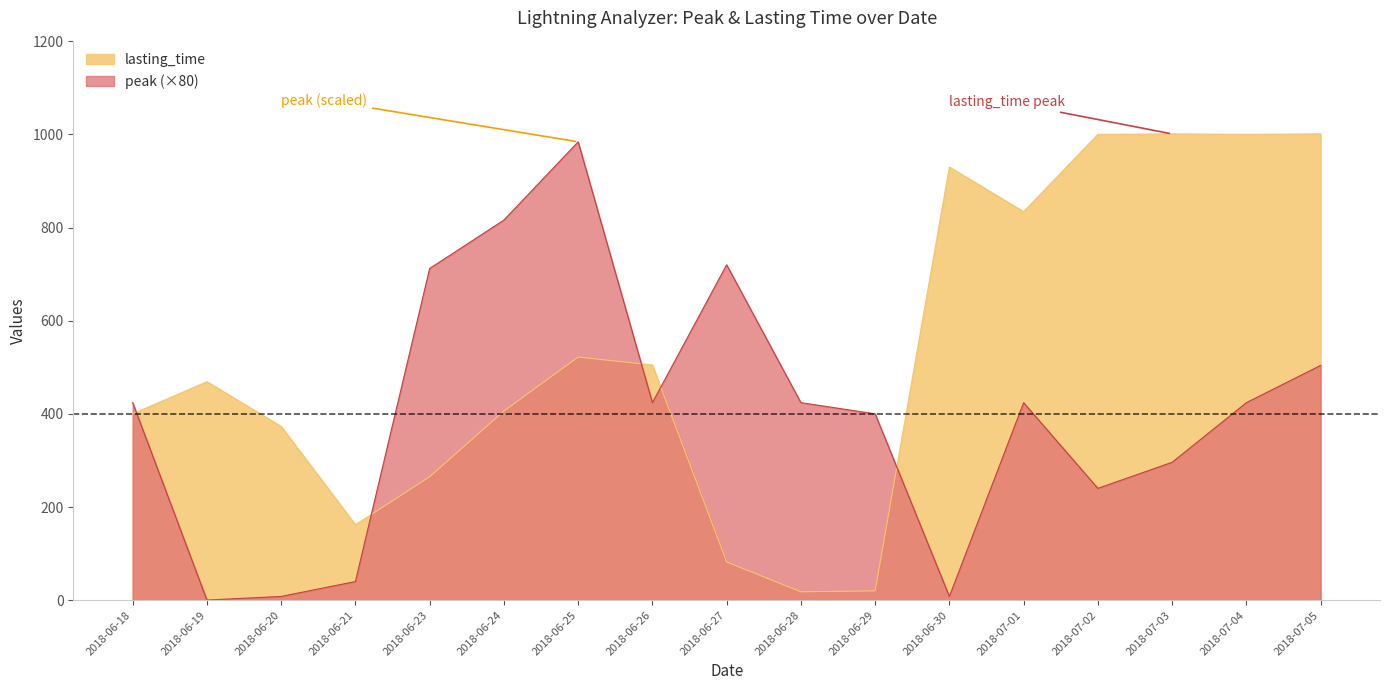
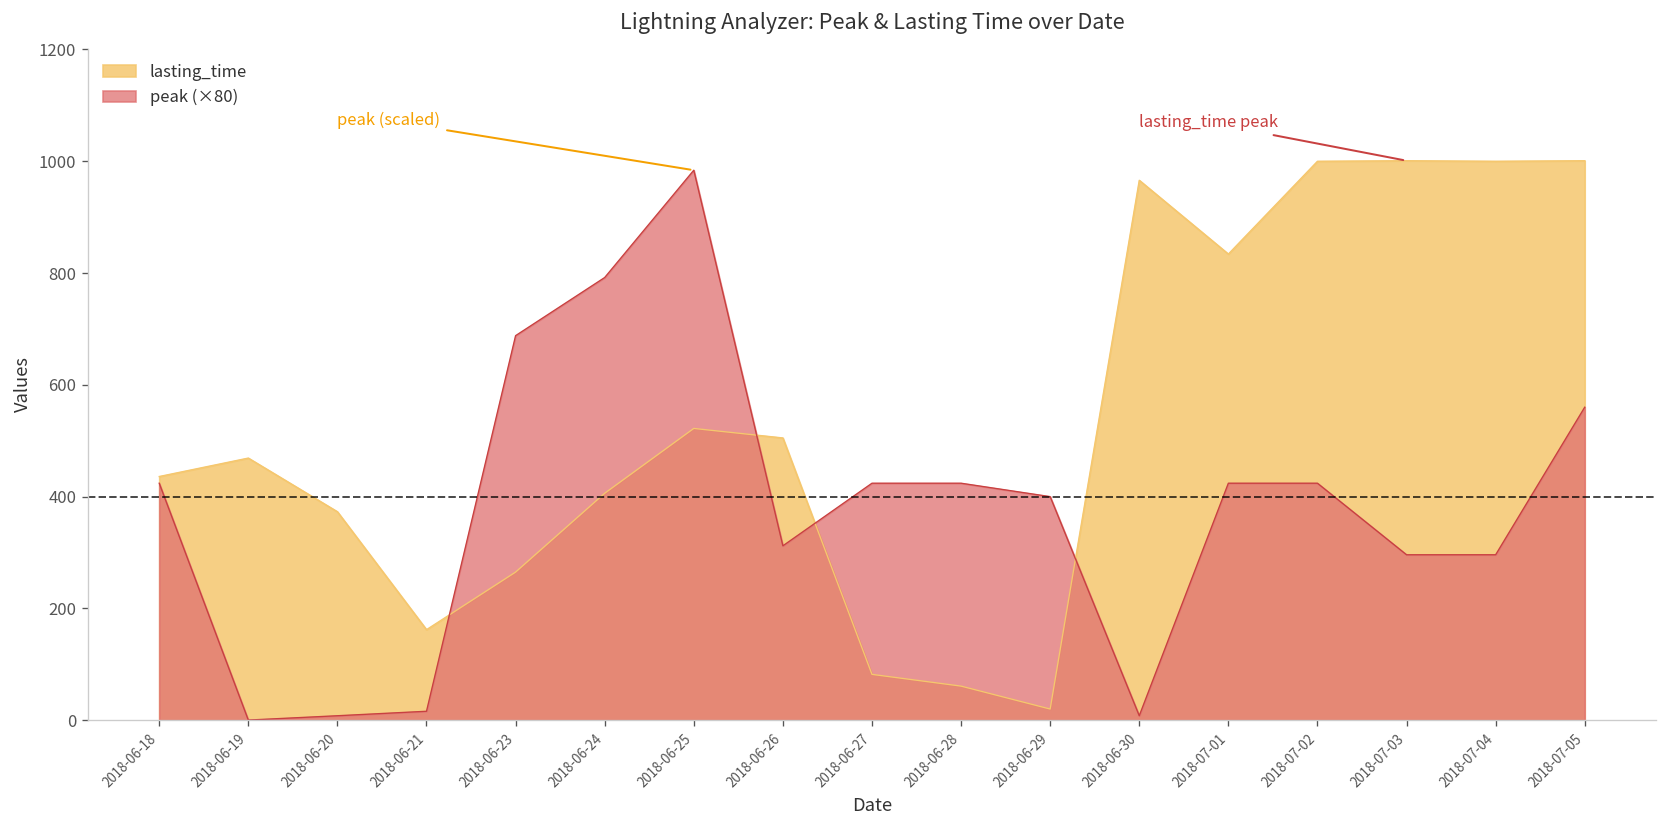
lasting_time, 2018-06-18: 400 -> 440
peak (×80), 2018-06-21: 40 -> 20
peak (×80), 2018-06-23: 710 -> 690
peak (×80), 2018-06-24: 820 -> 790
peak (×80), 2018-06-26: 420 -> 310
peak (×80), 2018-06-27: 720 -> 420
lasting_time, 2018-06-28: 20 -> 60
lasting_time, 2018-06-30: 930 -> 970
peak (×80), 2018-07-02: 240 -> 420
peak (×80), 2018-07-04: 420 -> 300
peak (×80), 2018-07-05: 500 -> 560
